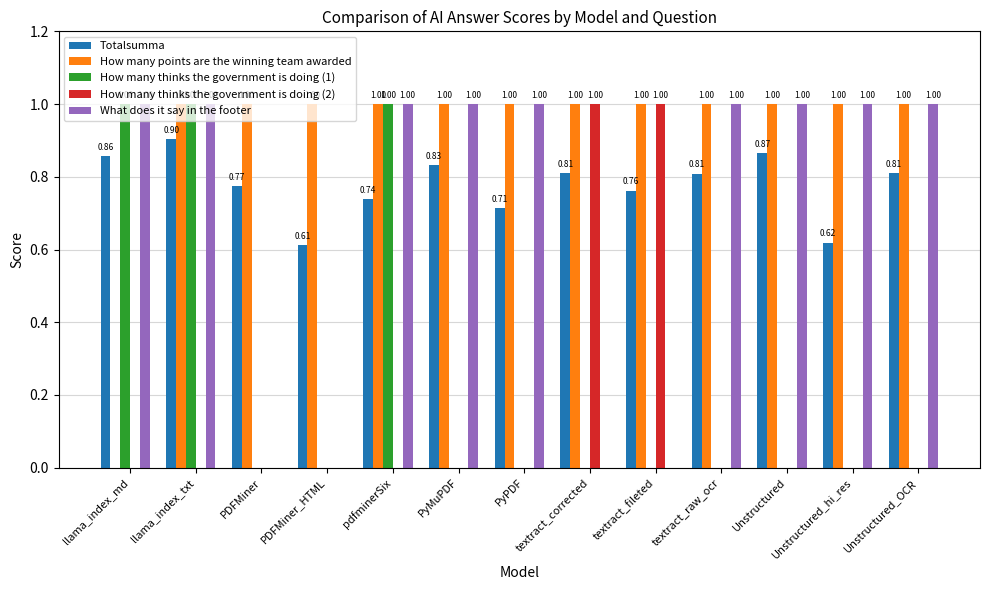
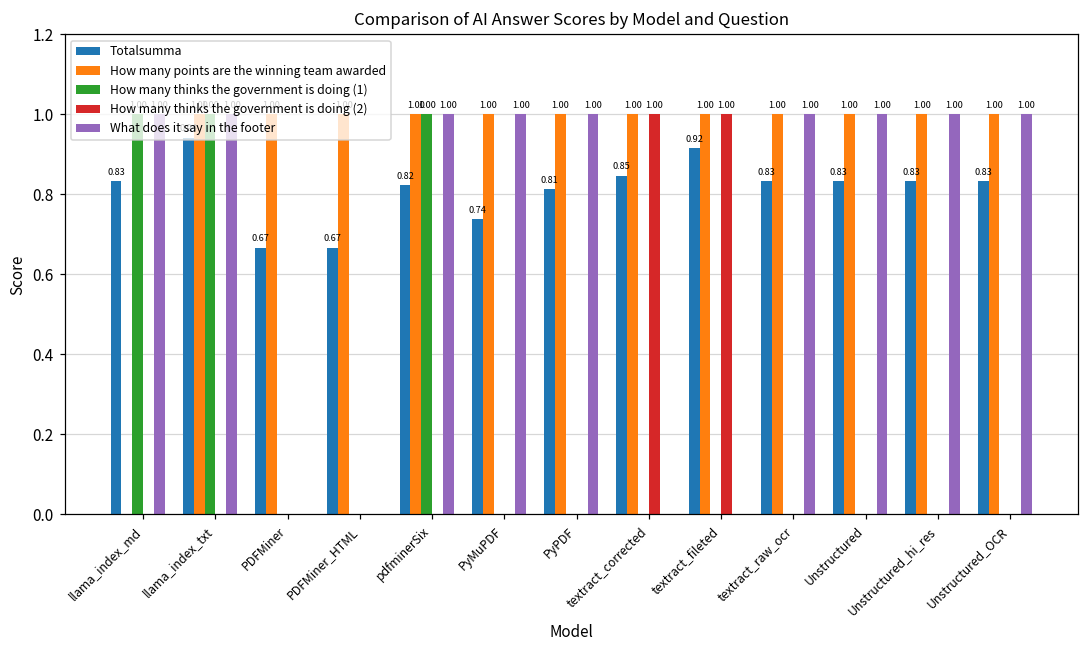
Totalsumma, llama_index_md: 0.86 -> 0.83
Totalsumma, llama_index_txt: 0.90 -> 0.94
Totalsumma, PDFMiner: 0.77 -> 0.67
Totalsumma, PDFMiner_HTML: 0.61 -> 0.67
Totalsumma, pdfminerSix: 0.74 -> 0.82
Totalsumma, PyMuPDF: 0.83 -> 0.74
Totalsumma, PyPDF: 0.71 -> 0.81
Totalsumma, textract_corrected: 0.81 -> 0.85
Totalsumma, textract_fileted: 0.76 -> 0.92
Totalsumma, textract_raw_ocr: 0.81 -> 0.83
Totalsumma, Unstructured: 0.87 -> 0.83
Totalsumma, Unstructured_hi_res: 0.62 -> 0.83
Totalsumma, Unstructured_OCR: 0.81 -> 0.83
